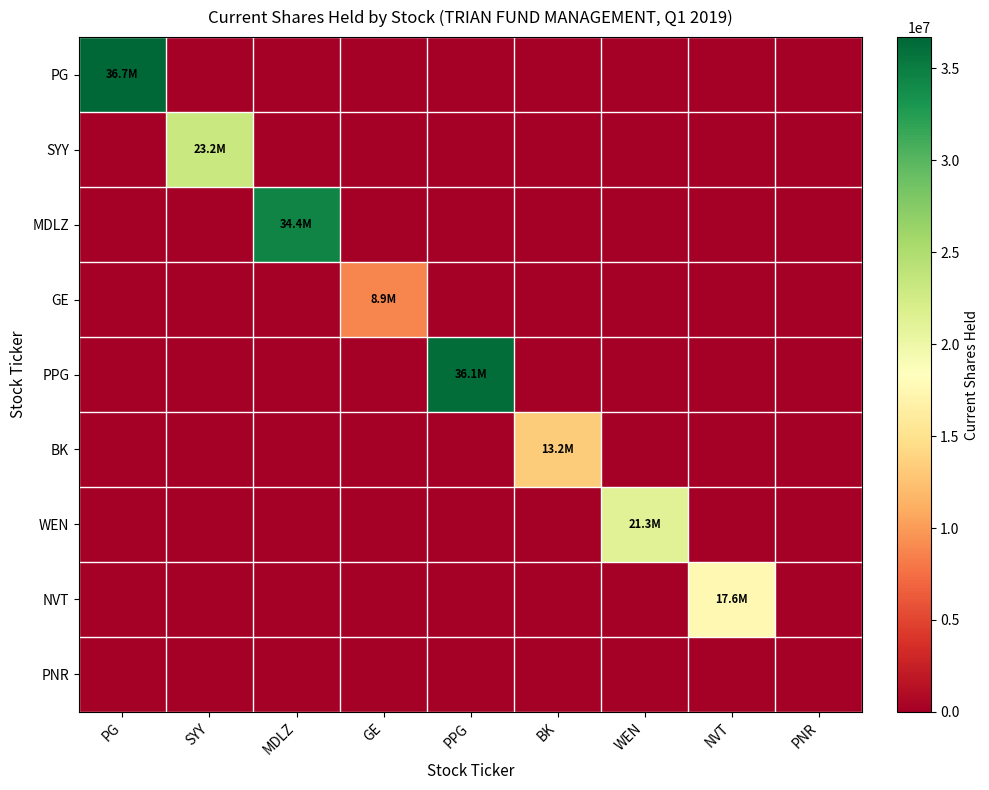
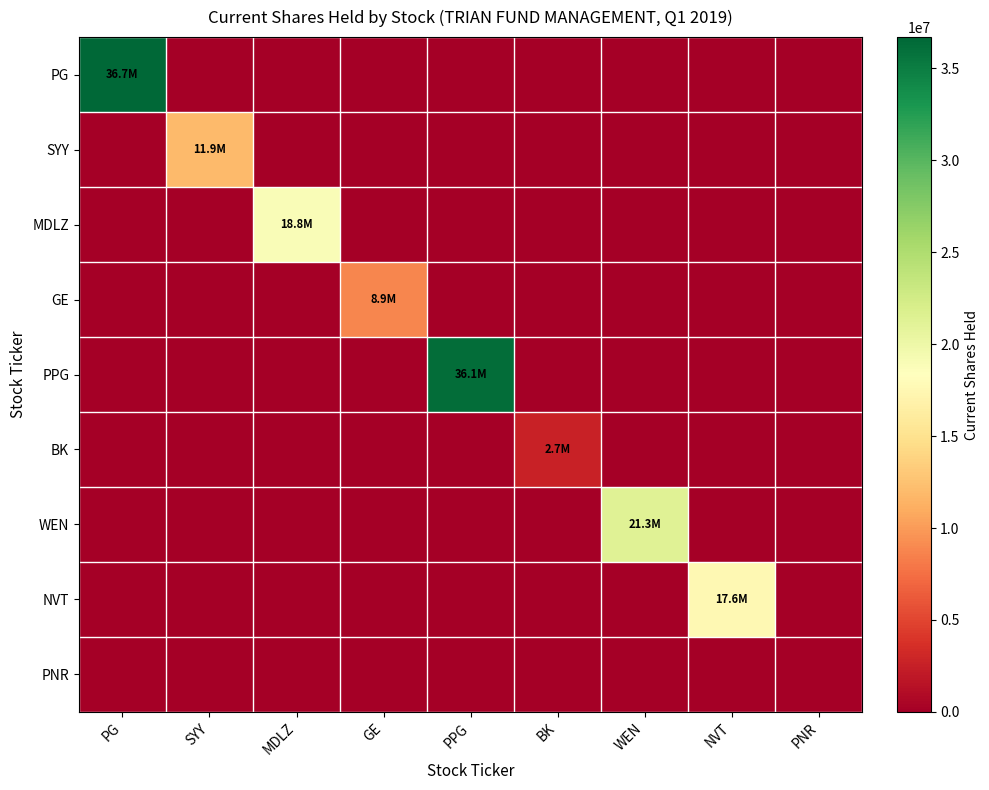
SYY, SYY: 23.2M -> 11.9M
MDLZ, MDLZ: 34.4M -> 18.8M
BK, BK: 13.2M -> 2.7M
